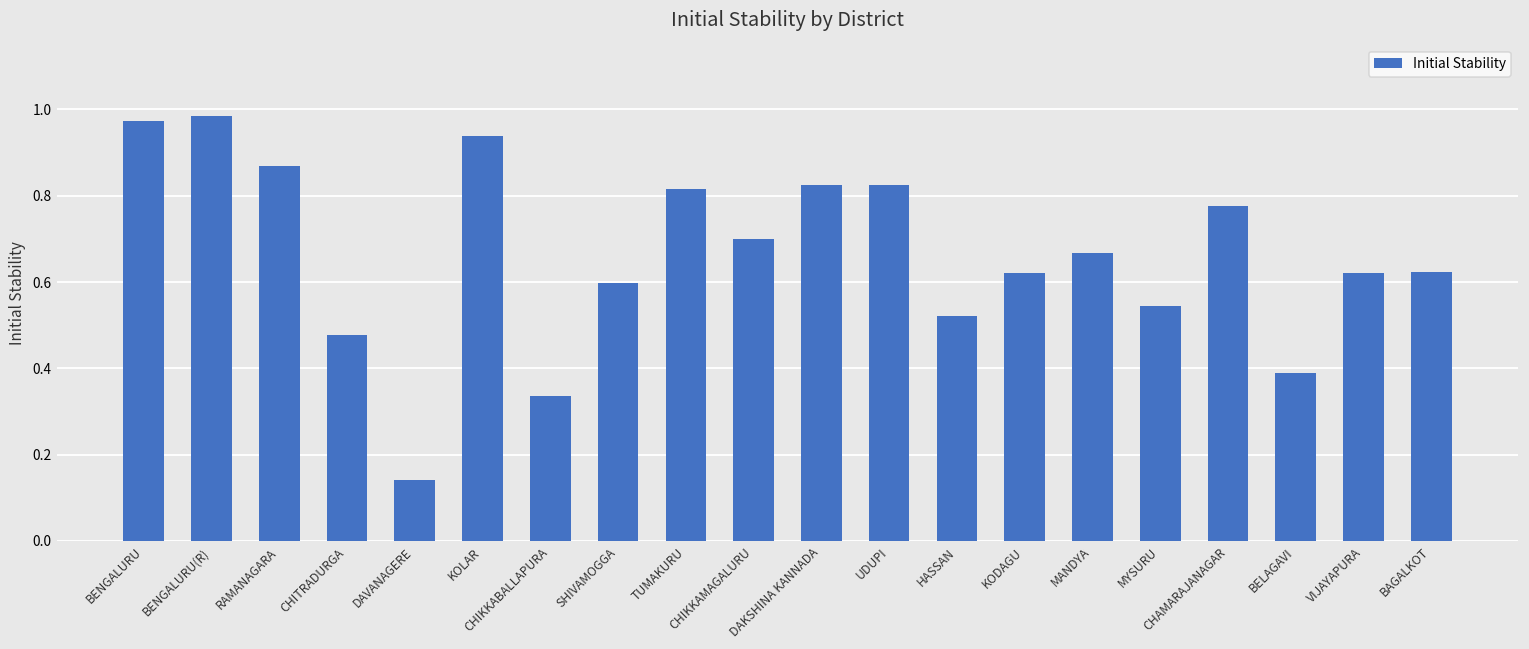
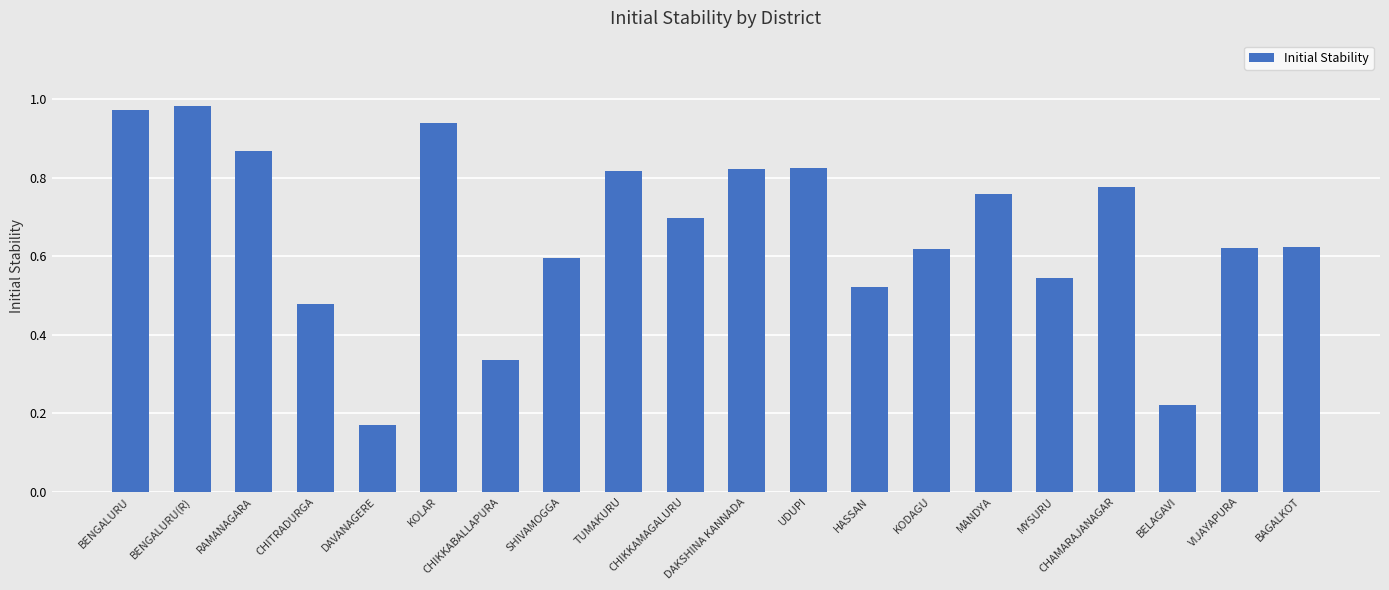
DAVANAGERE: 0.14 -> 0.17
MANDYA: 0.67 -> 0.76
BELAGAVI: 0.39 -> 0.22
